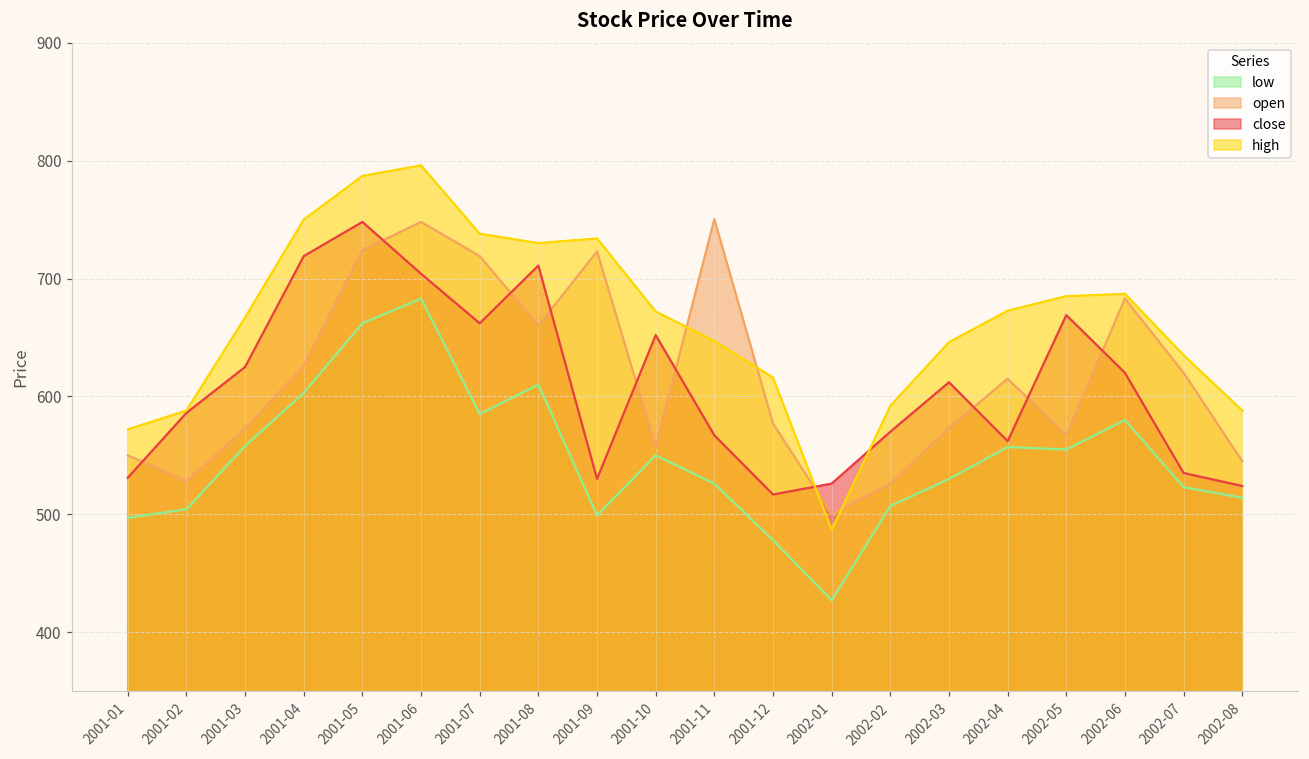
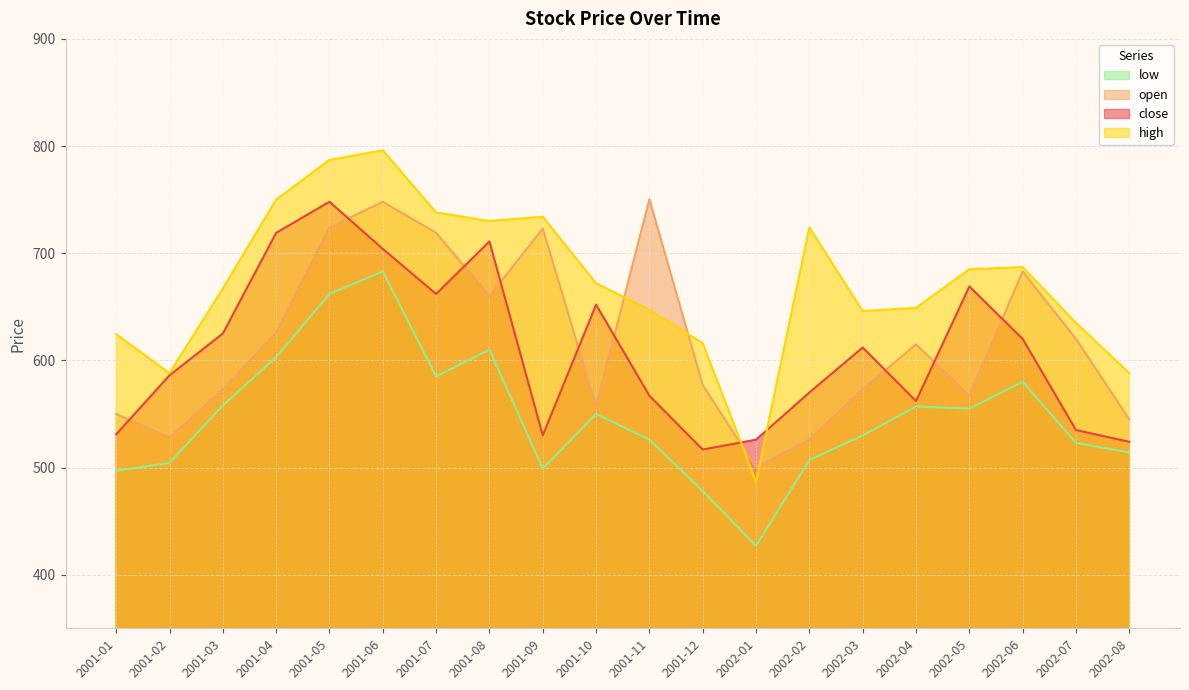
high, 2001-01: 572 -> 625
high, 2002-02: 592 -> 724
high, 2002-04: 673 -> 649
